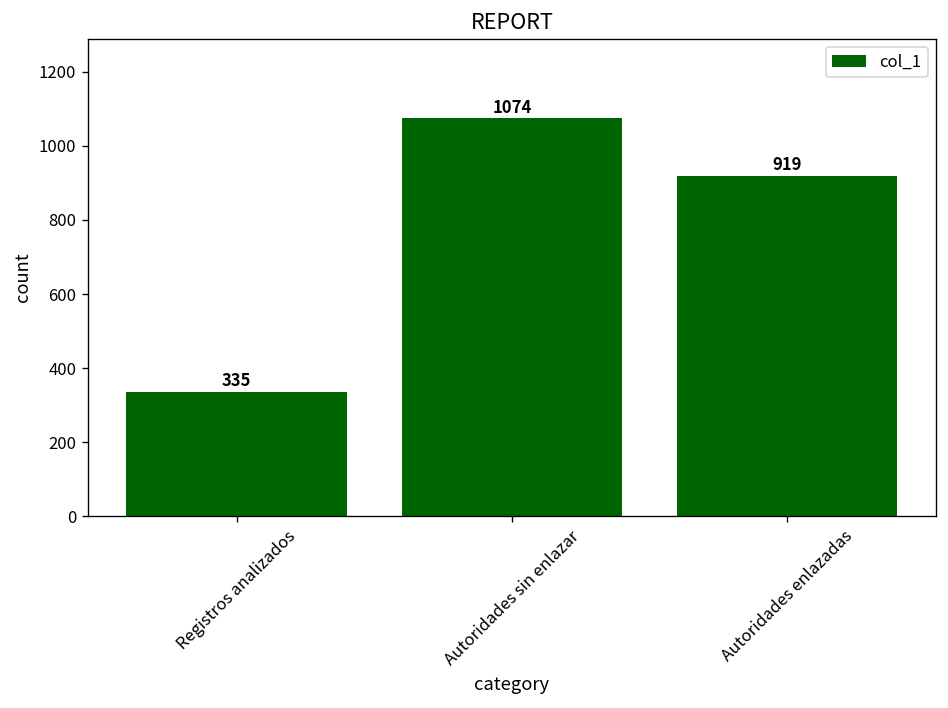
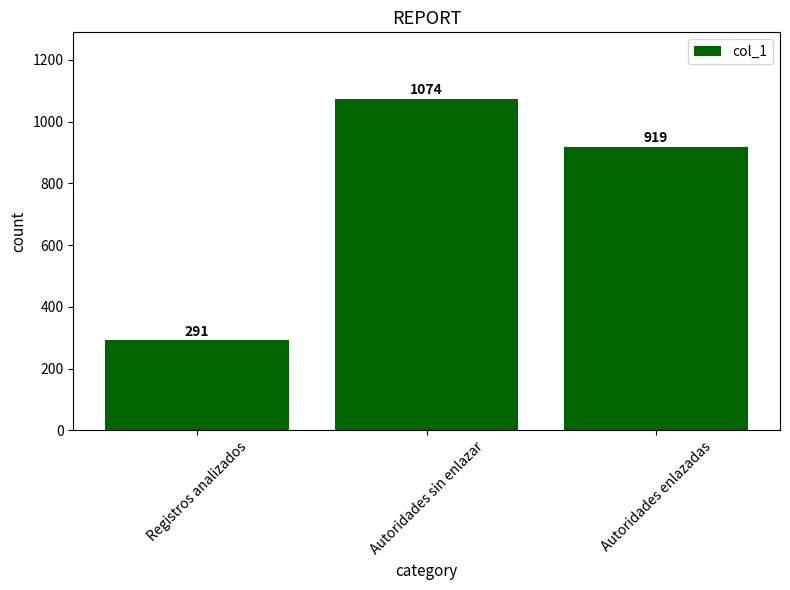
Registros analizados: 335 -> 291
